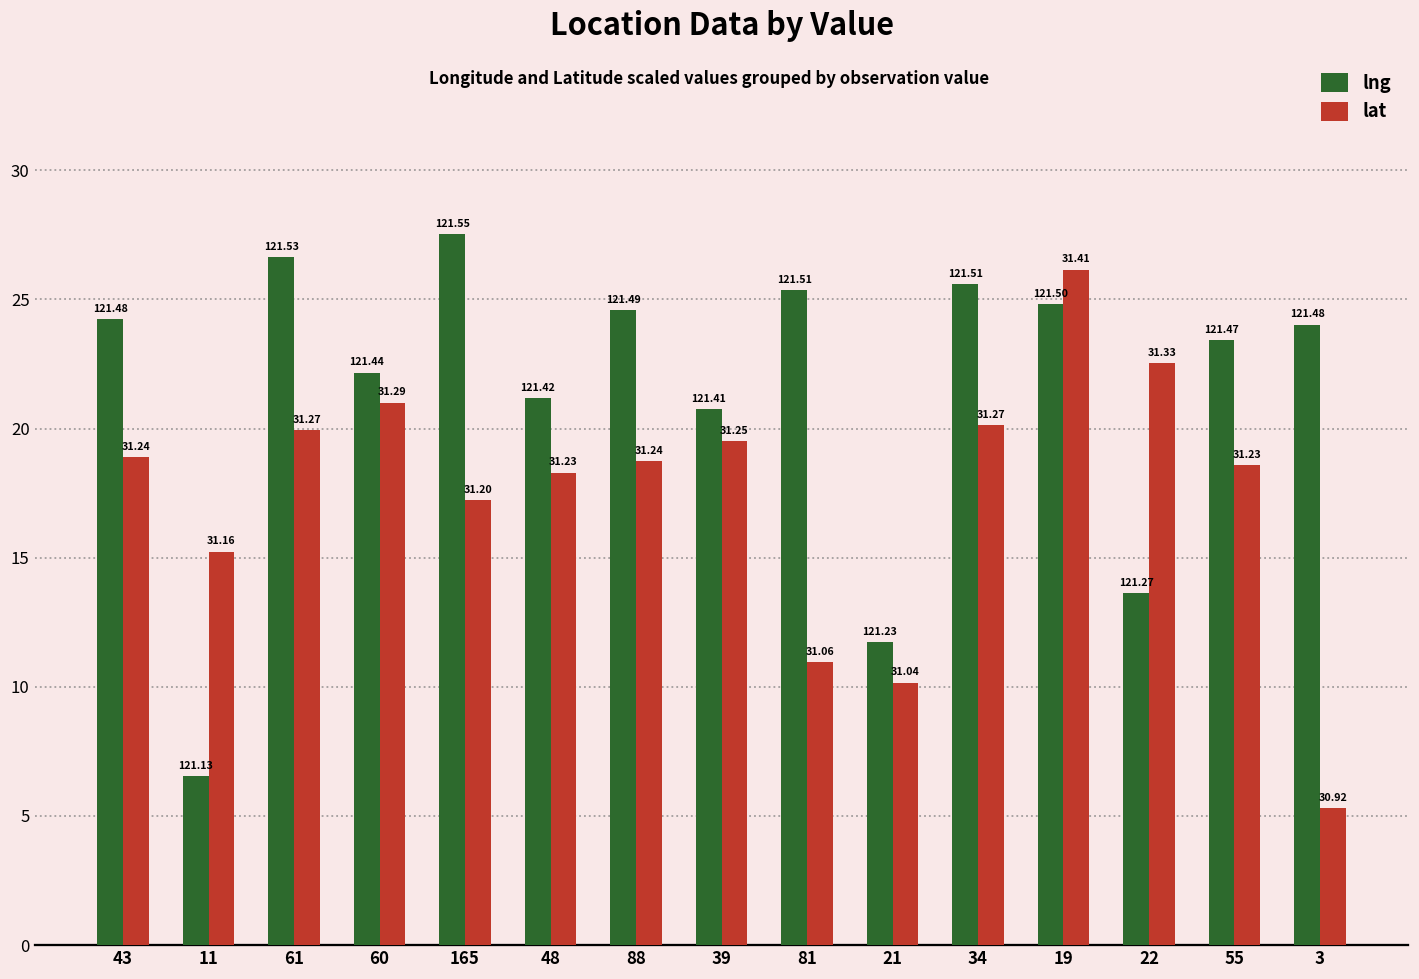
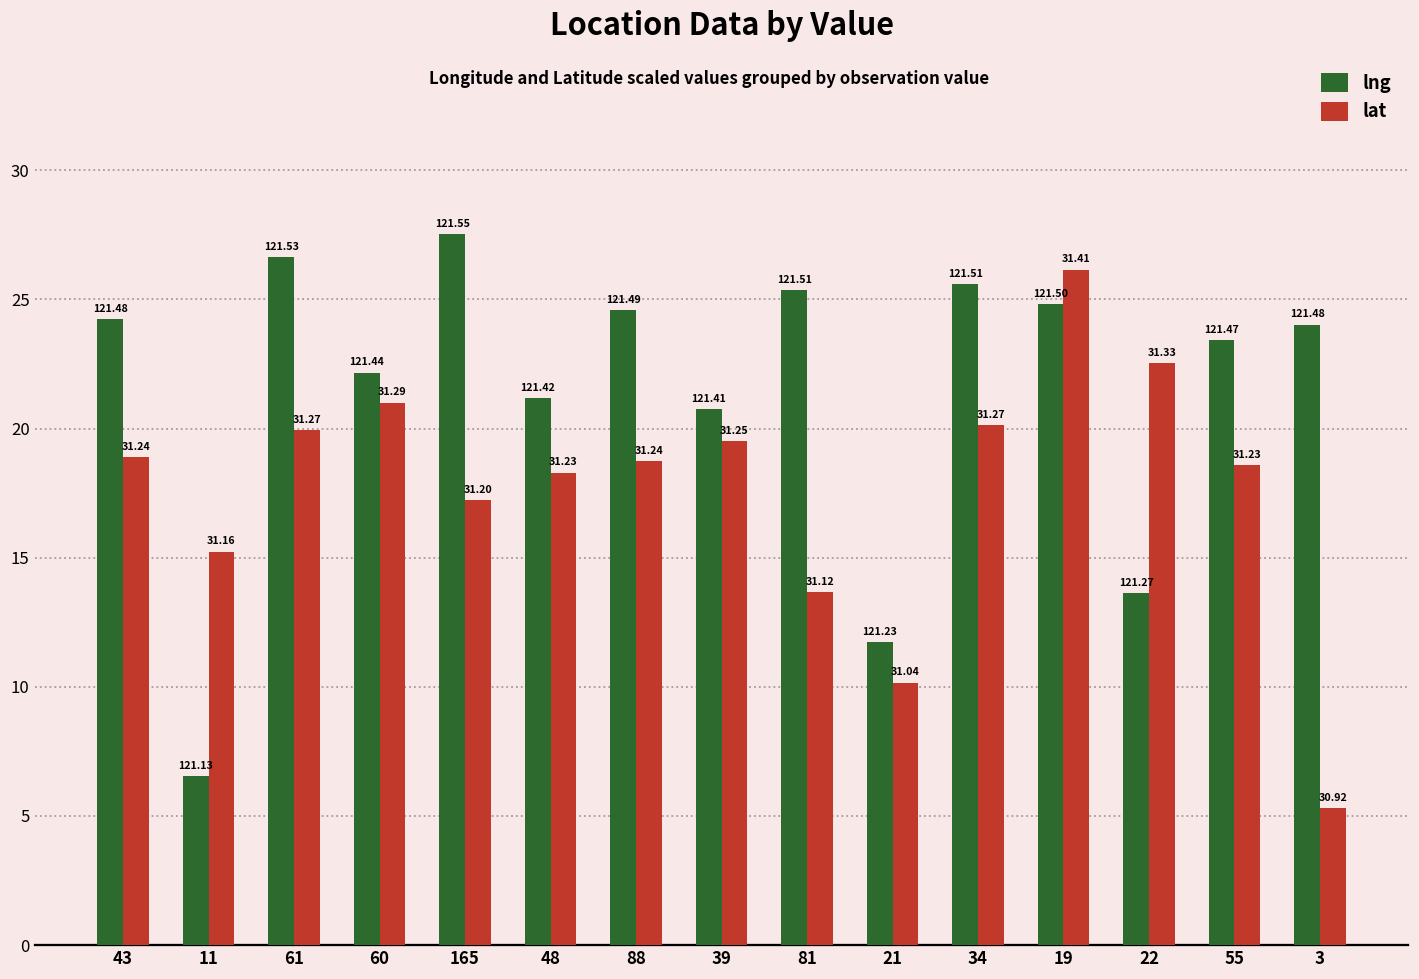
lat, 81: 31.06 -> 31.12
